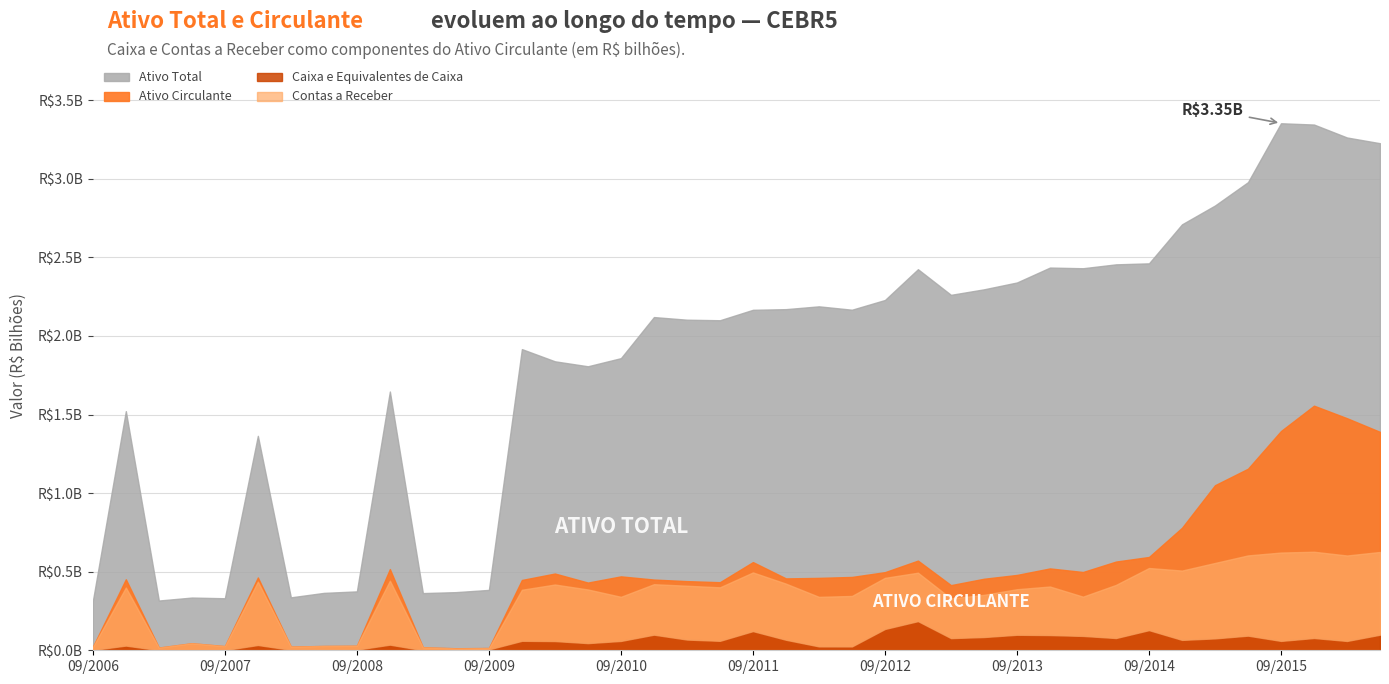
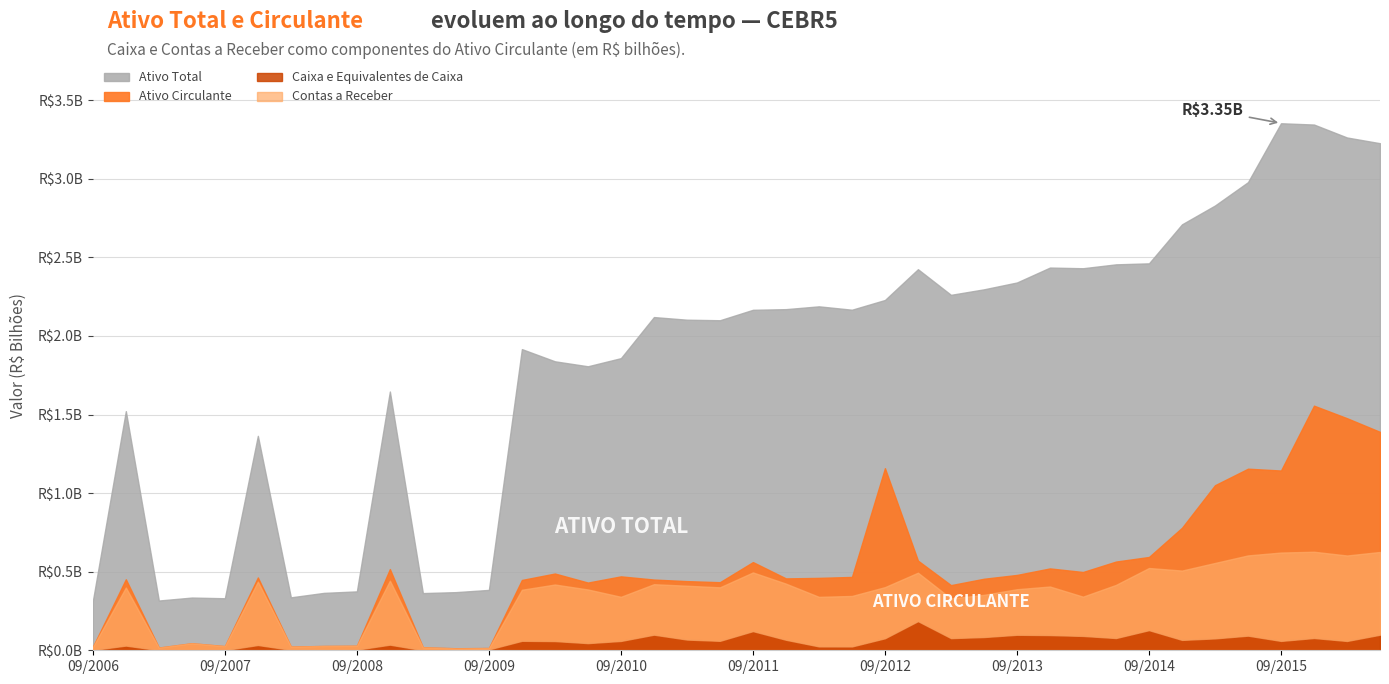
Ativo Circulante, 09/2012: R$500000000 -> R$1160000000
Caixa e Equivalentes de Caixa, 09/2012: R$140000000 -> R$80000000
Ativo Circulante, 09/2015: R$1400000000 -> R$1140000000
